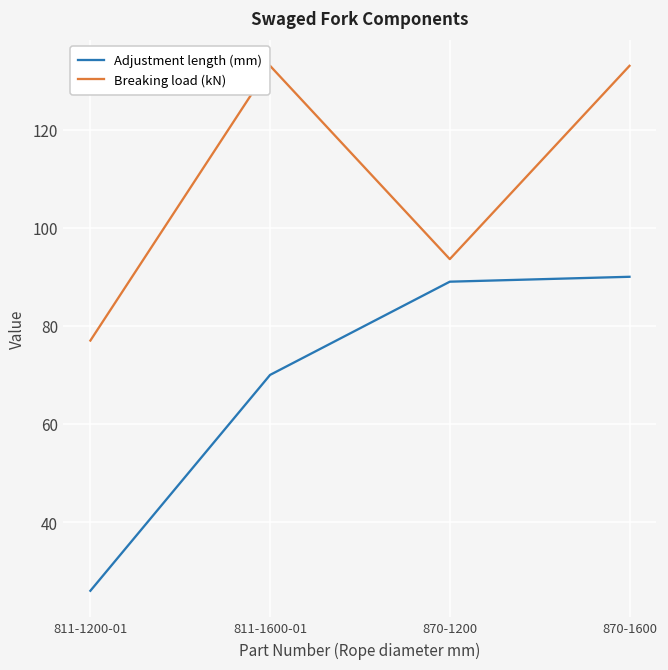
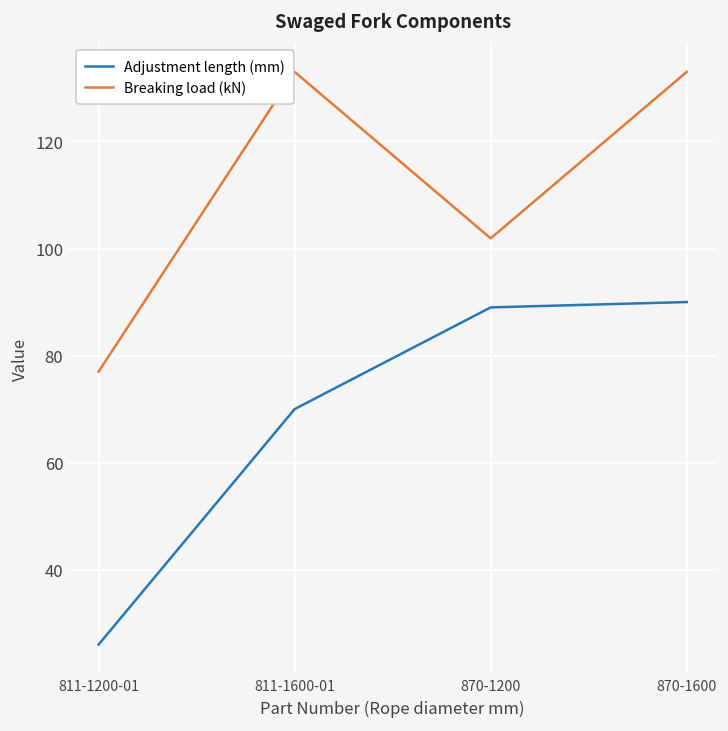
Breaking load (kN), 870-1200: 94 -> 102
